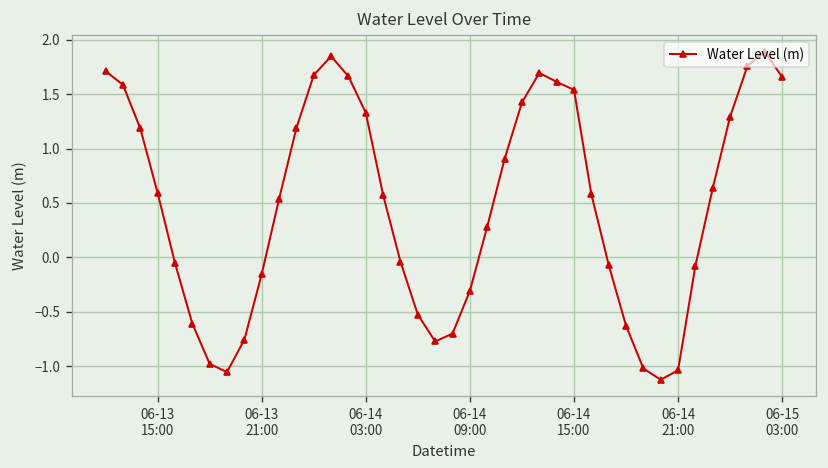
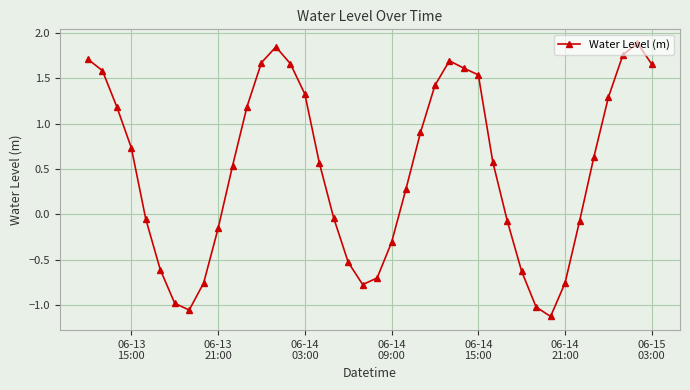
06-13 15:00: 0.6 -> 0.7
06-14 21:00: -1.0 -> -0.8
